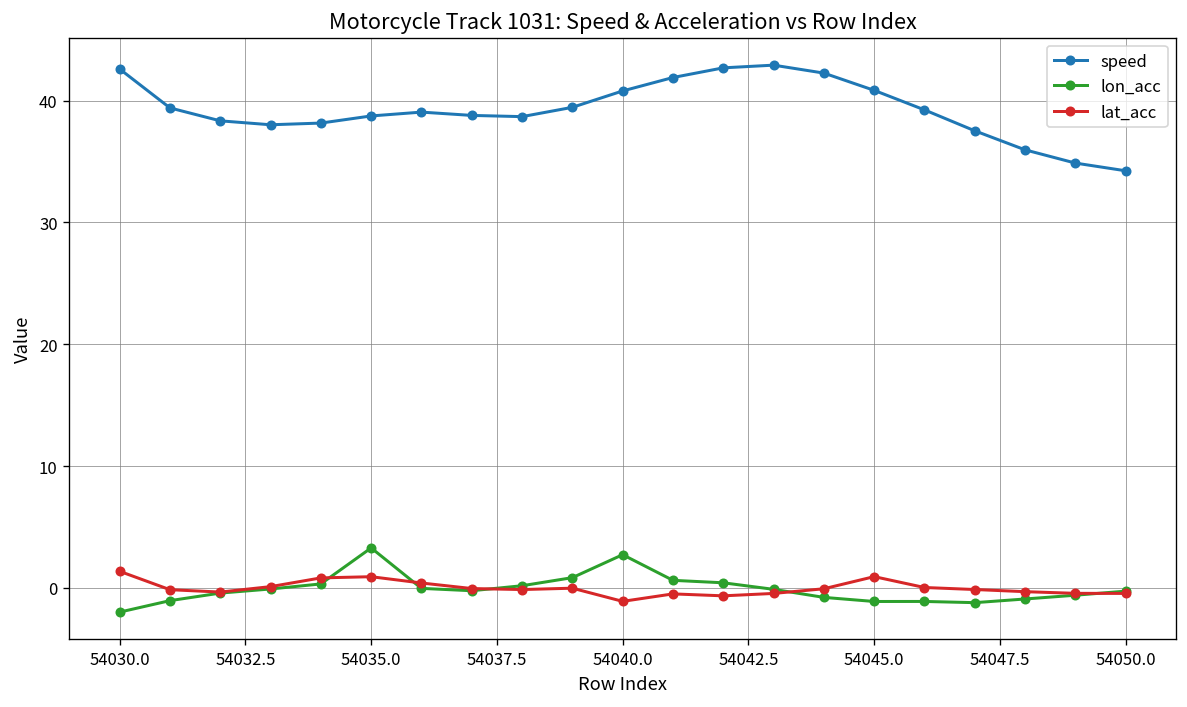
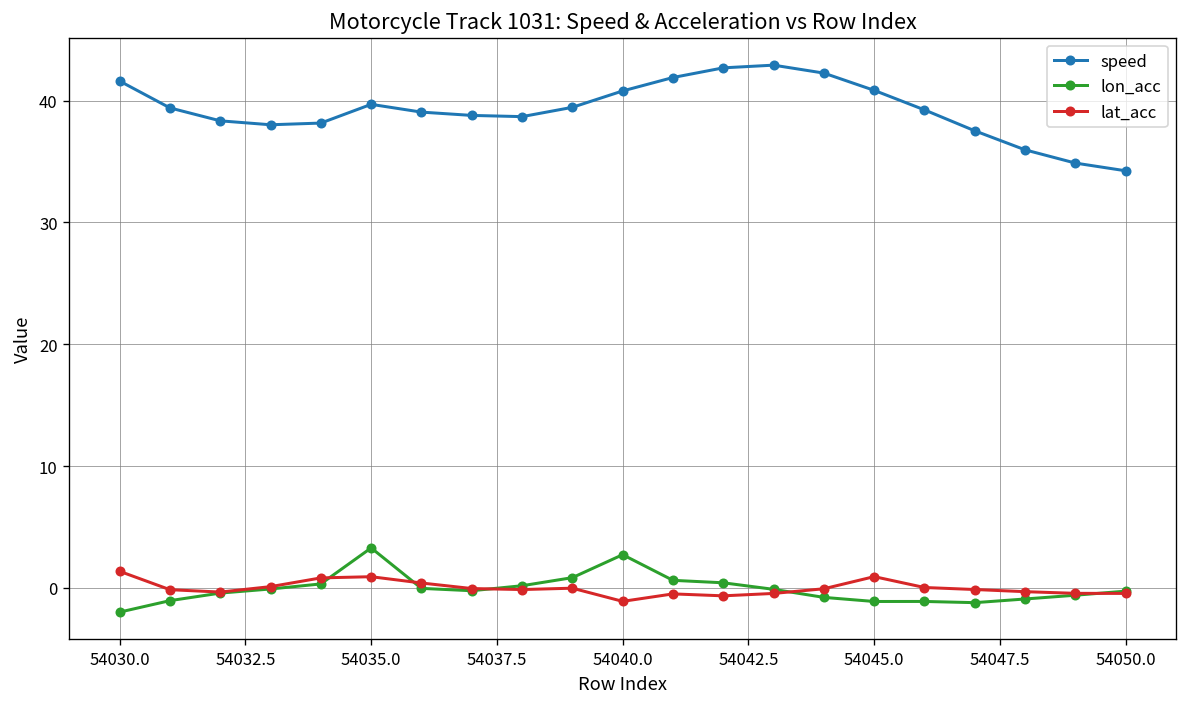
speed, 54030.0: 42.6 -> 41.6
speed, 54035.0: 38.7 -> 39.7
